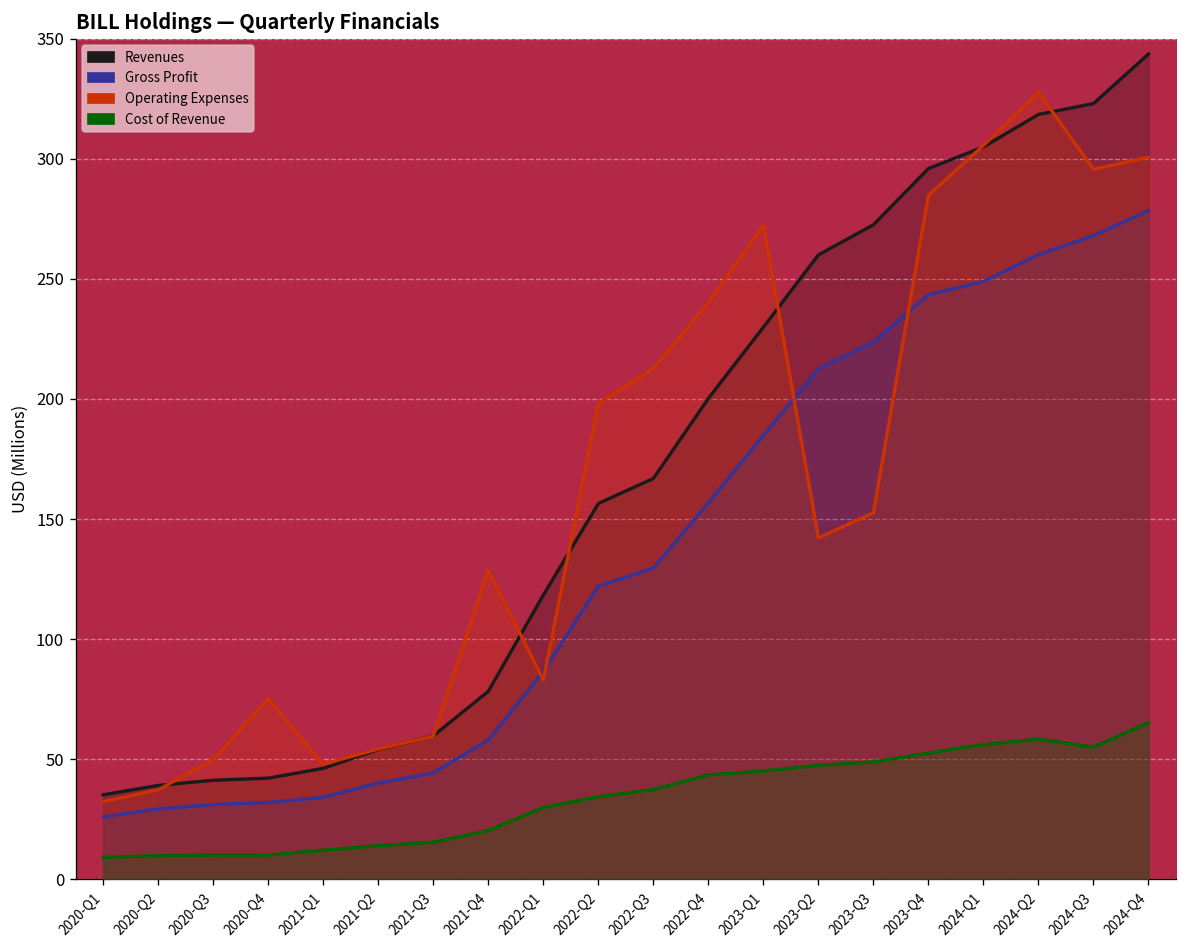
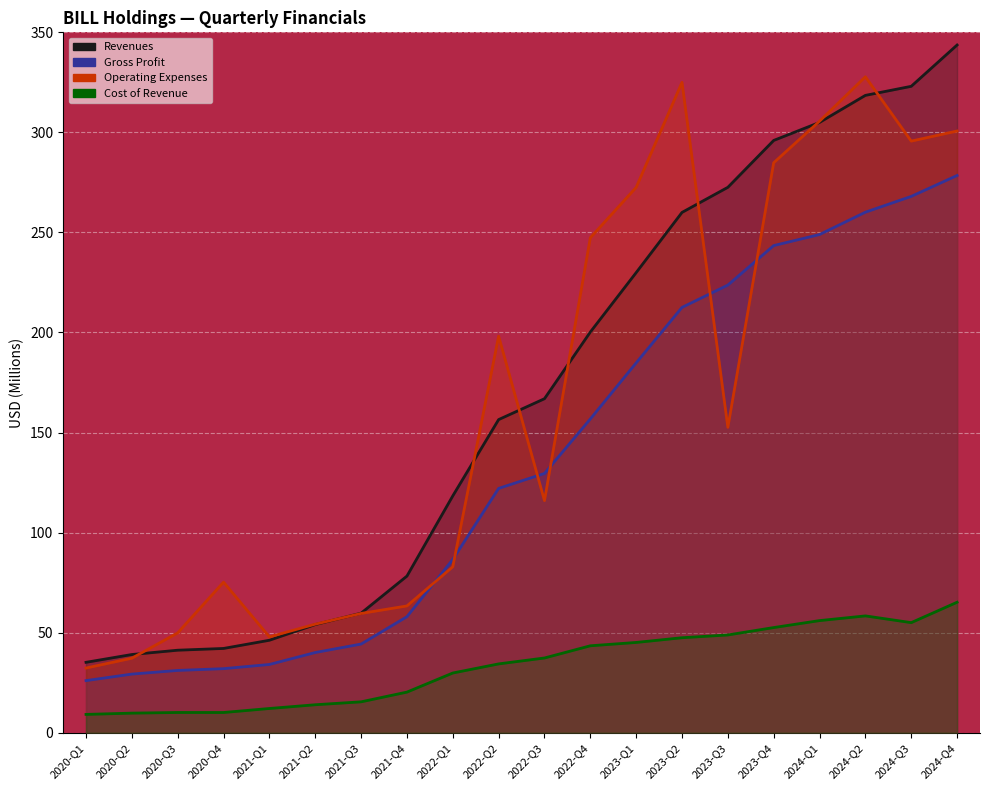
Operating Expenses, 2021-Q4: 129 -> 63
Operating Expenses, 2022-Q3: 213 -> 116
Operating Expenses, 2022-Q4: 240 -> 247
Operating Expenses, 2023-Q2: 142 -> 325
